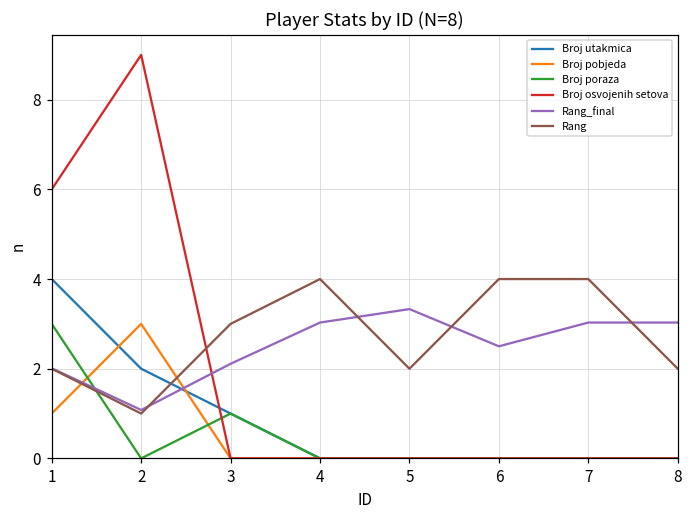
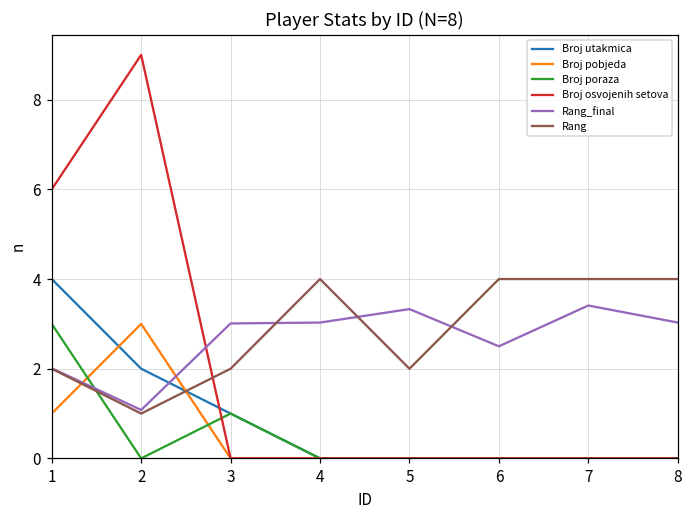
Rang_final, 3: 2.1 -> 3.0
Rang, 3: 3 -> 2
Rang_final, 7: 3.0 -> 3.4
Rang, 8: 2 -> 4
